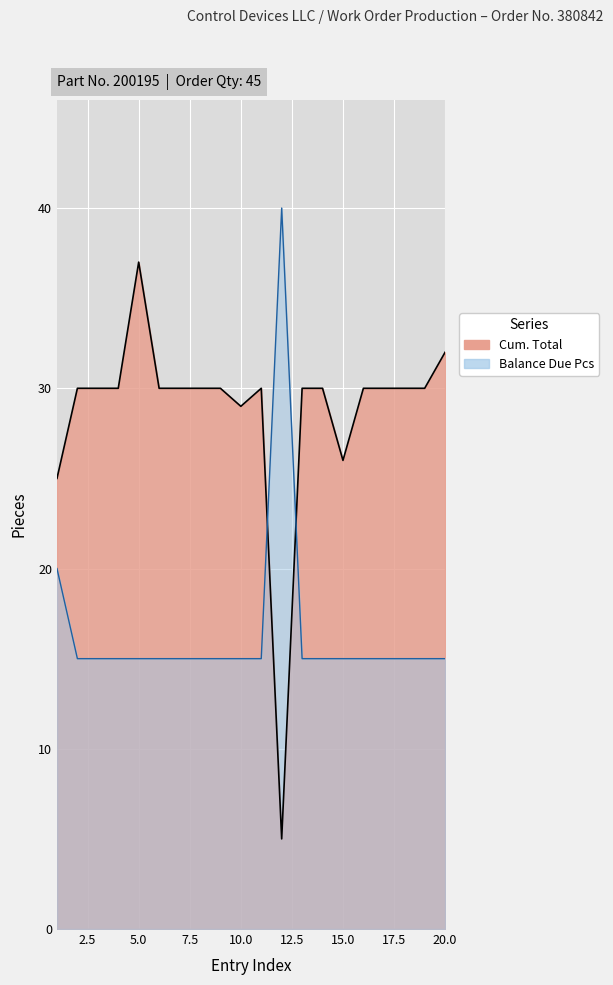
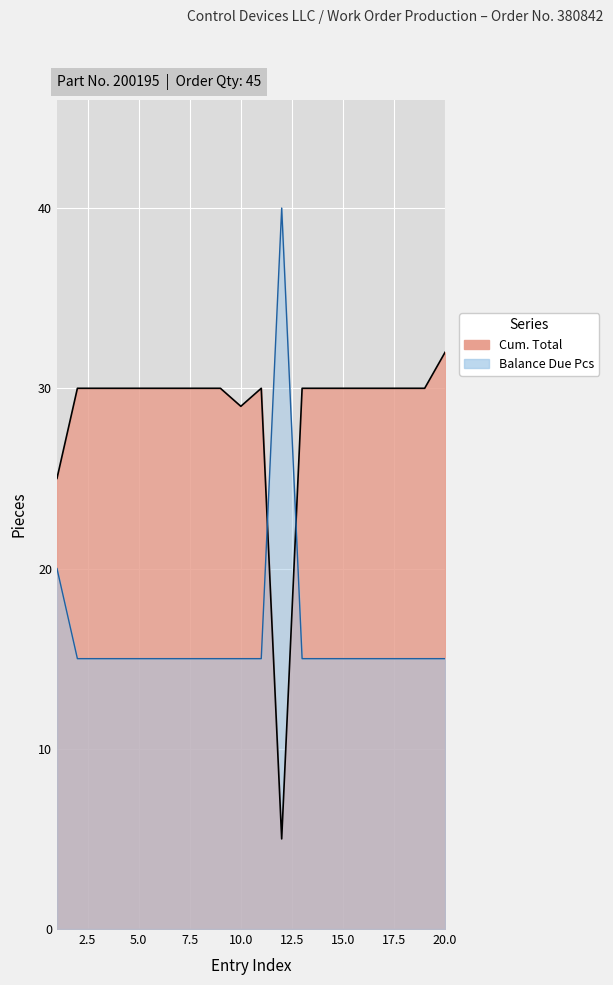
Cum. Total, 5.0: 37 -> 30
Cum. Total, 15.0: 26 -> 30
